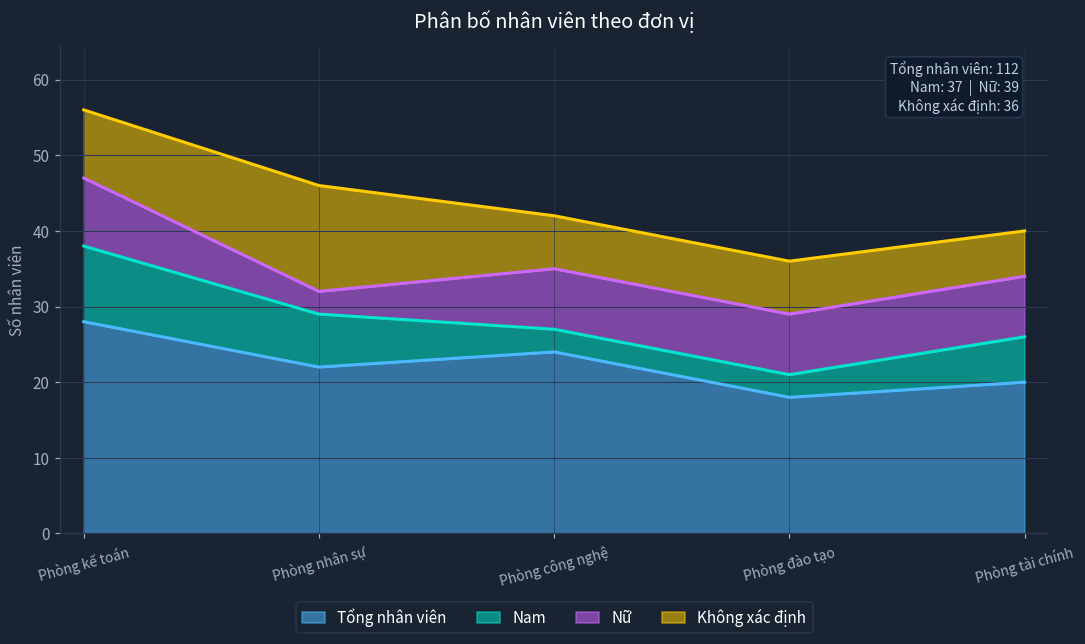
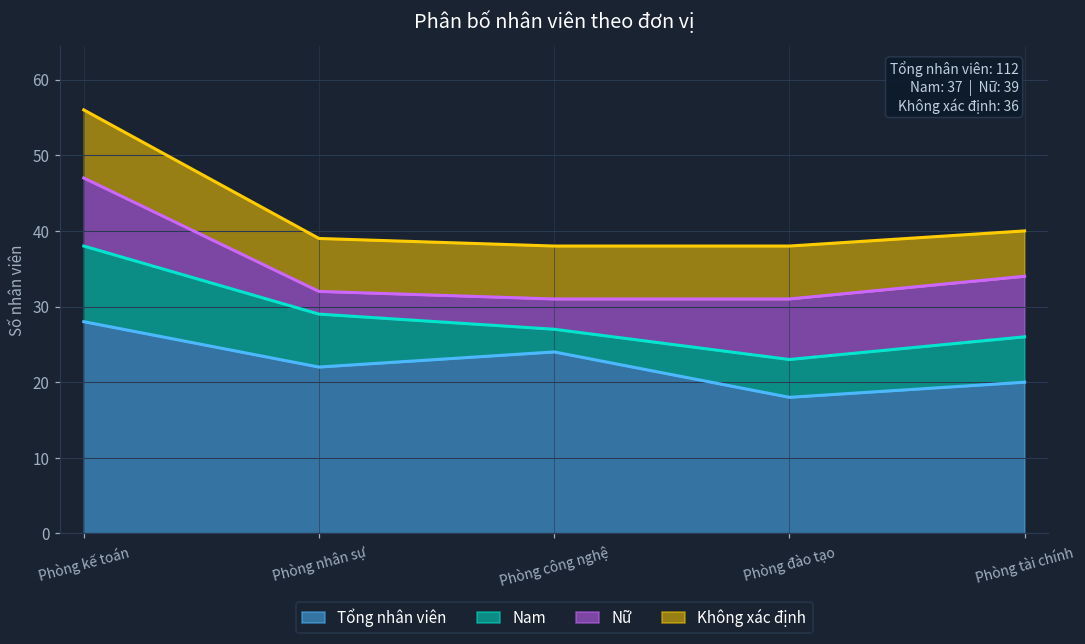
Không xác định, Phòng nhân sự: 14 -> 7
Nữ, Phòng công nghệ: 8 -> 4
Nam, Phòng đào tạo: 3 -> 5
